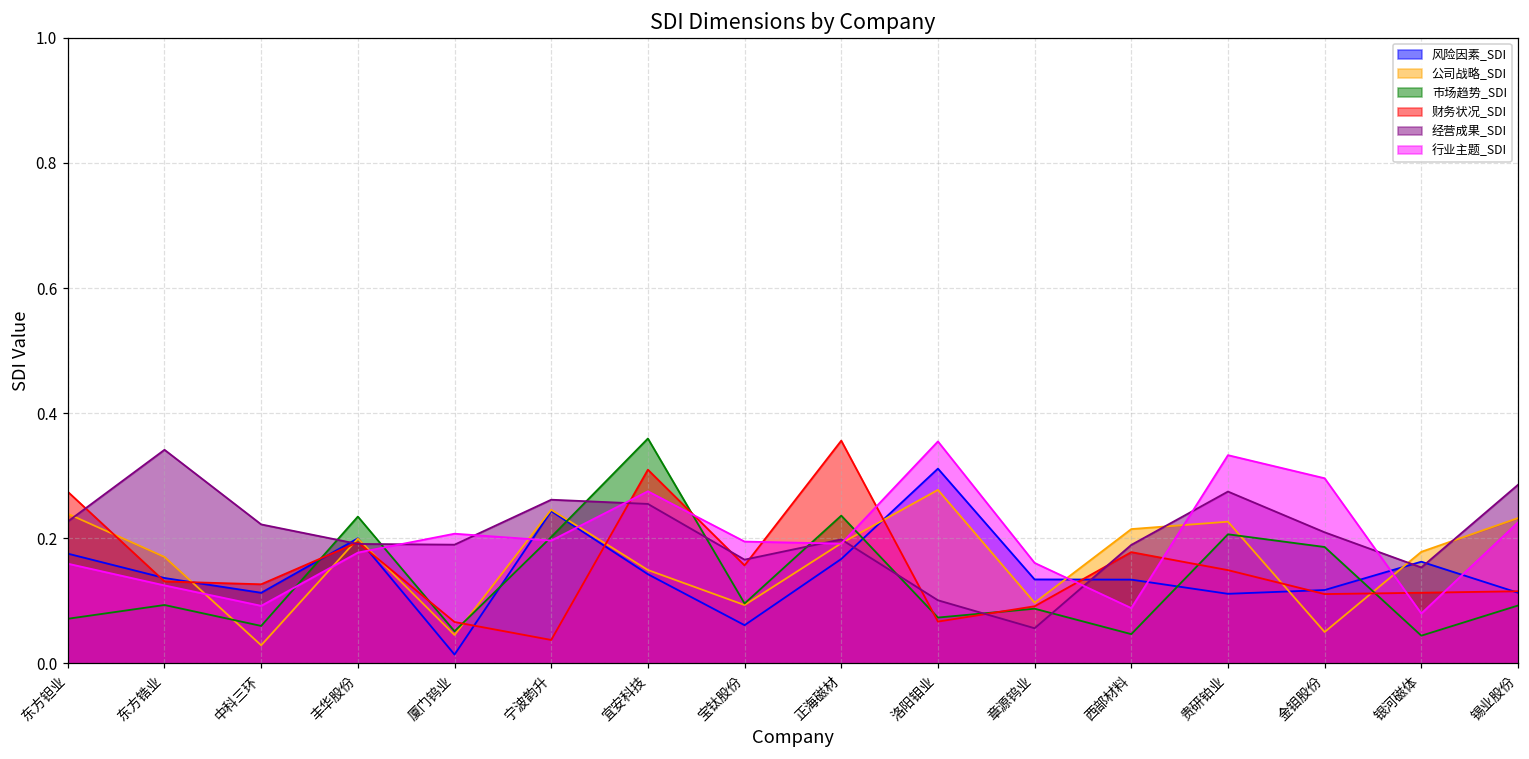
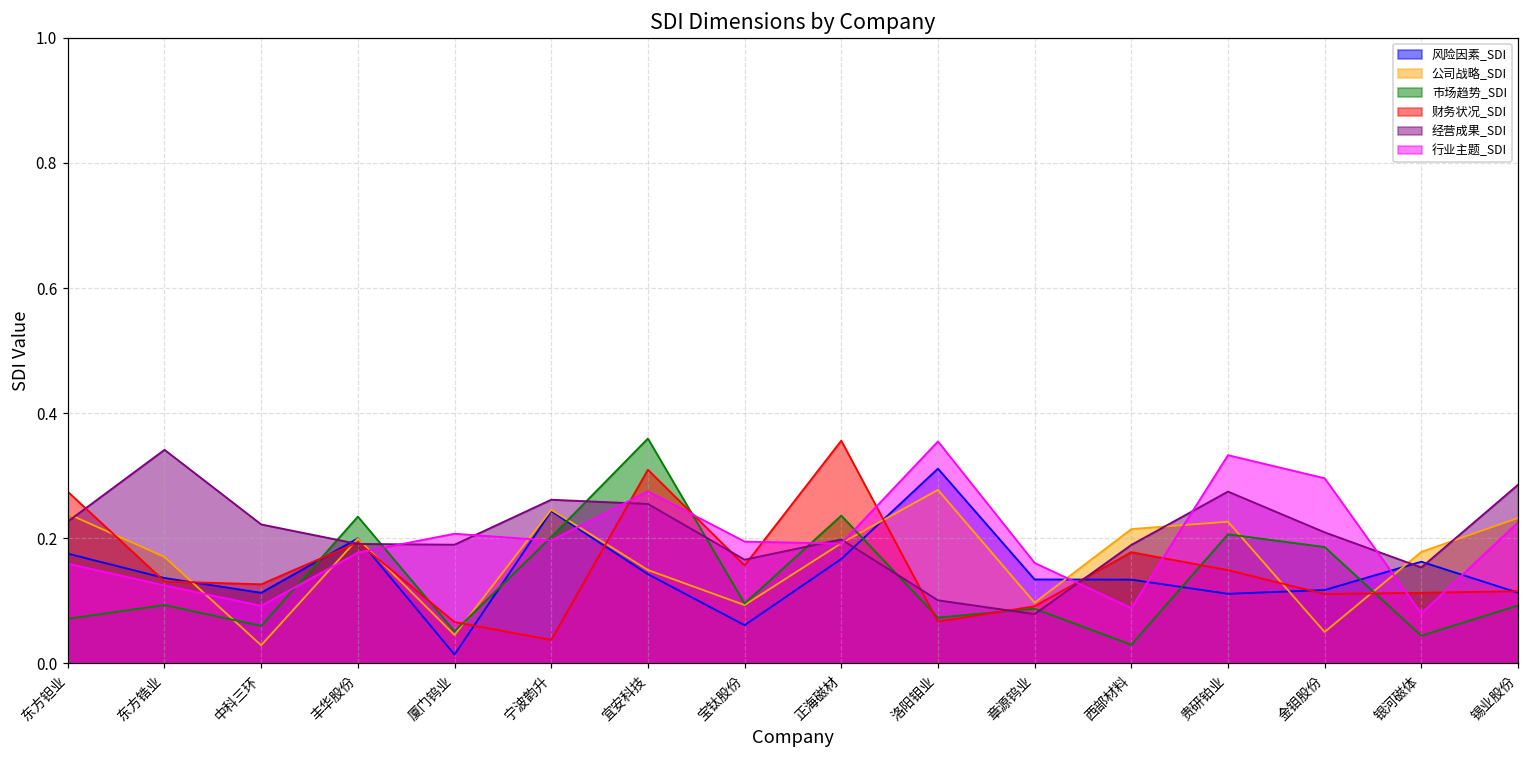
经营成果_SDI, 章源钨业: 0.06 -> 0.08
市场趋势_SDI, 西部材料: 0.05 -> 0.03
